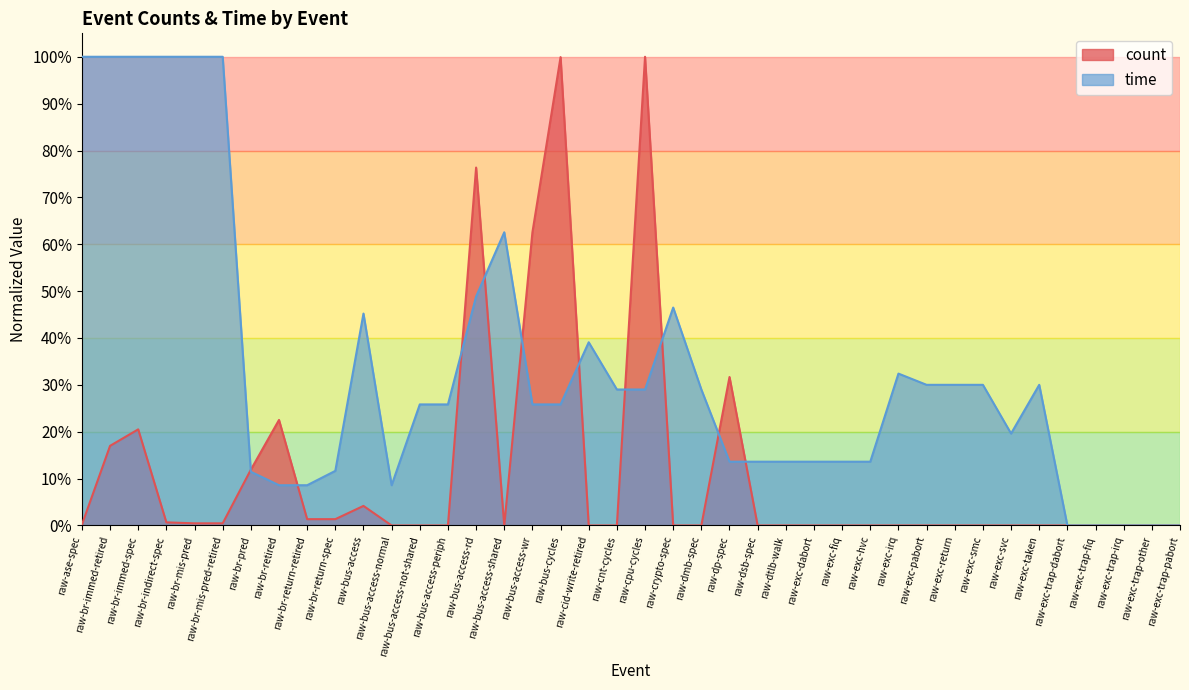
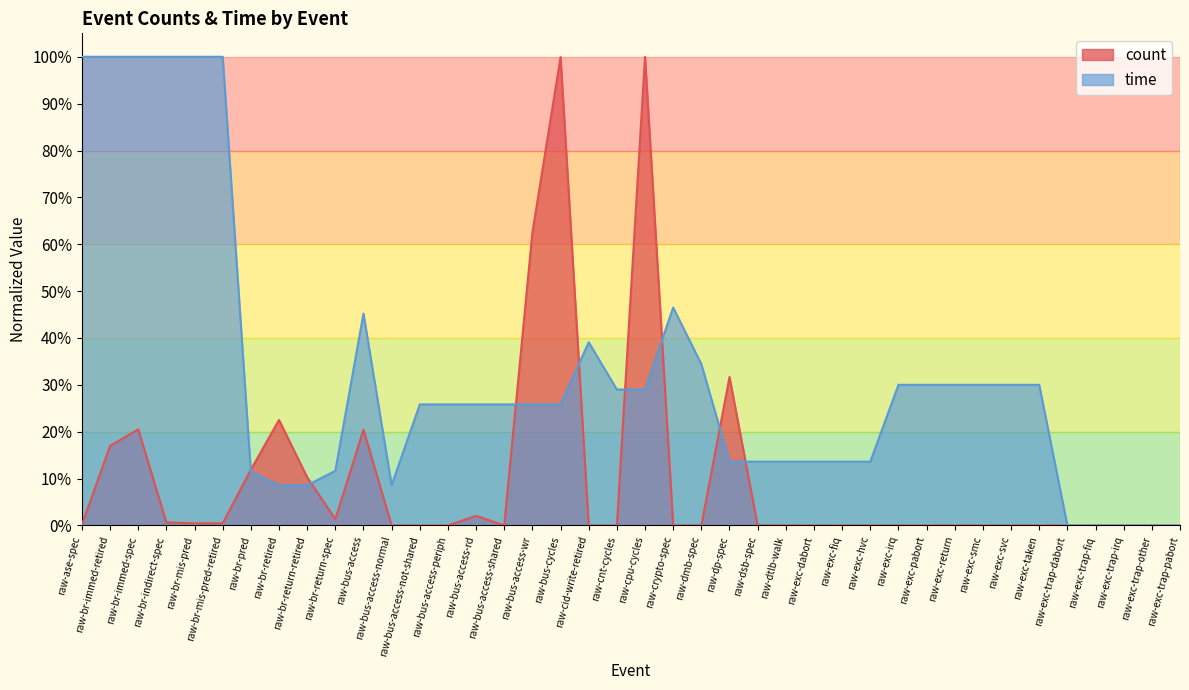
count, raw-br-return-retired: 1% -> 10%
count, raw-bus-access: 4% -> 20%
count, raw-bus-access-rd: 76% -> 2%
time, raw-bus-access-rd: 49% -> 26%
time, raw-bus-access-shared: 63% -> 26%
time, raw-dmb-spec: 29% -> 34%
time, raw-exc-irq: 32% -> 30%
time, raw-exc-svc: 20% -> 30%
